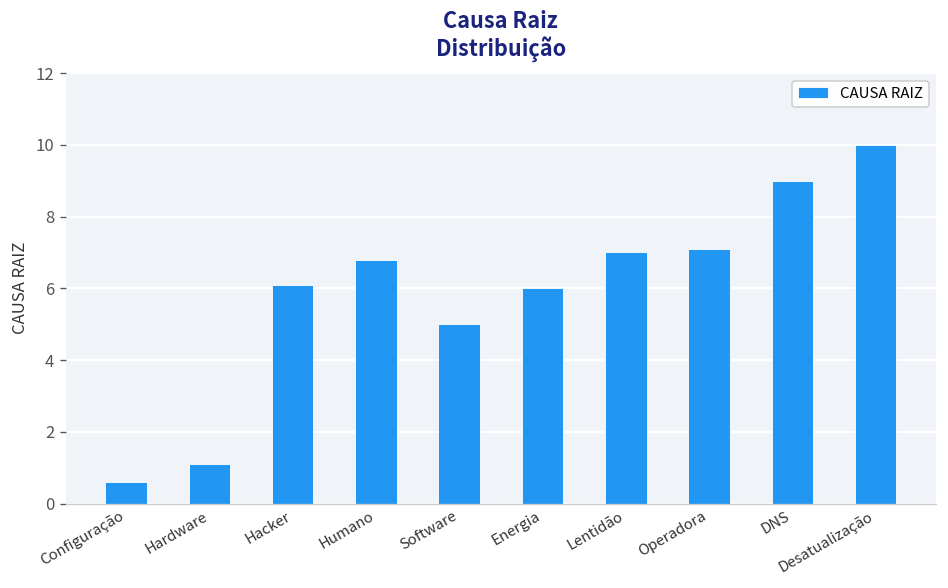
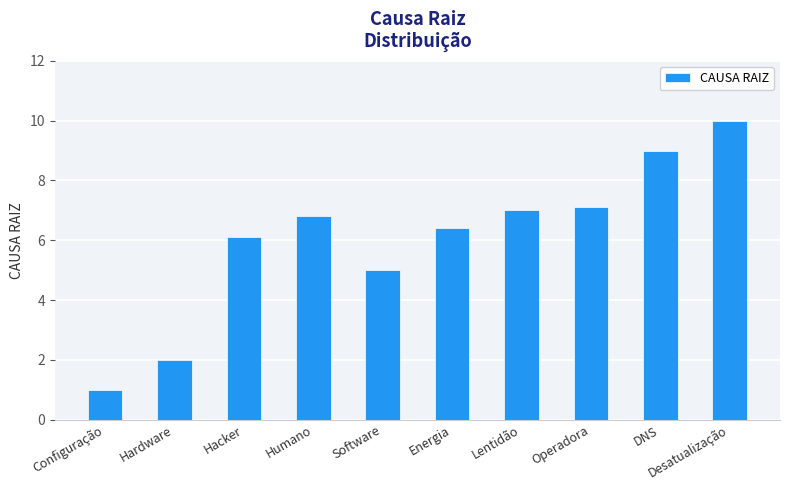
Configuração: 0.6 -> 1.0
Hardware: 1.1 -> 2.0
Energia: 6.0 -> 6.4
